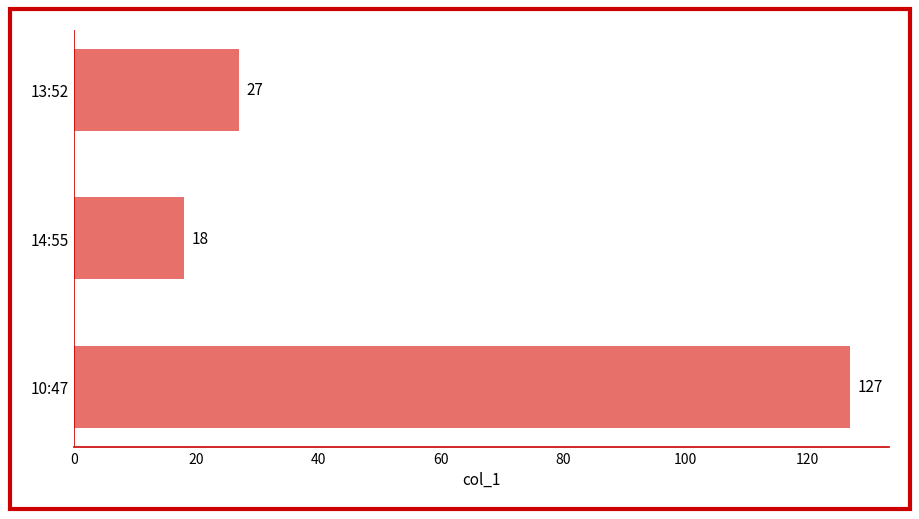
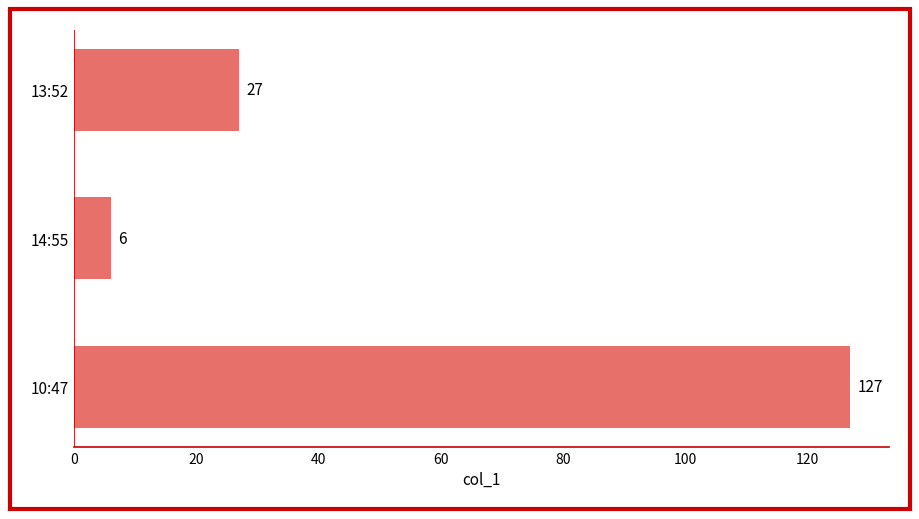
14:55: 18 -> 6
